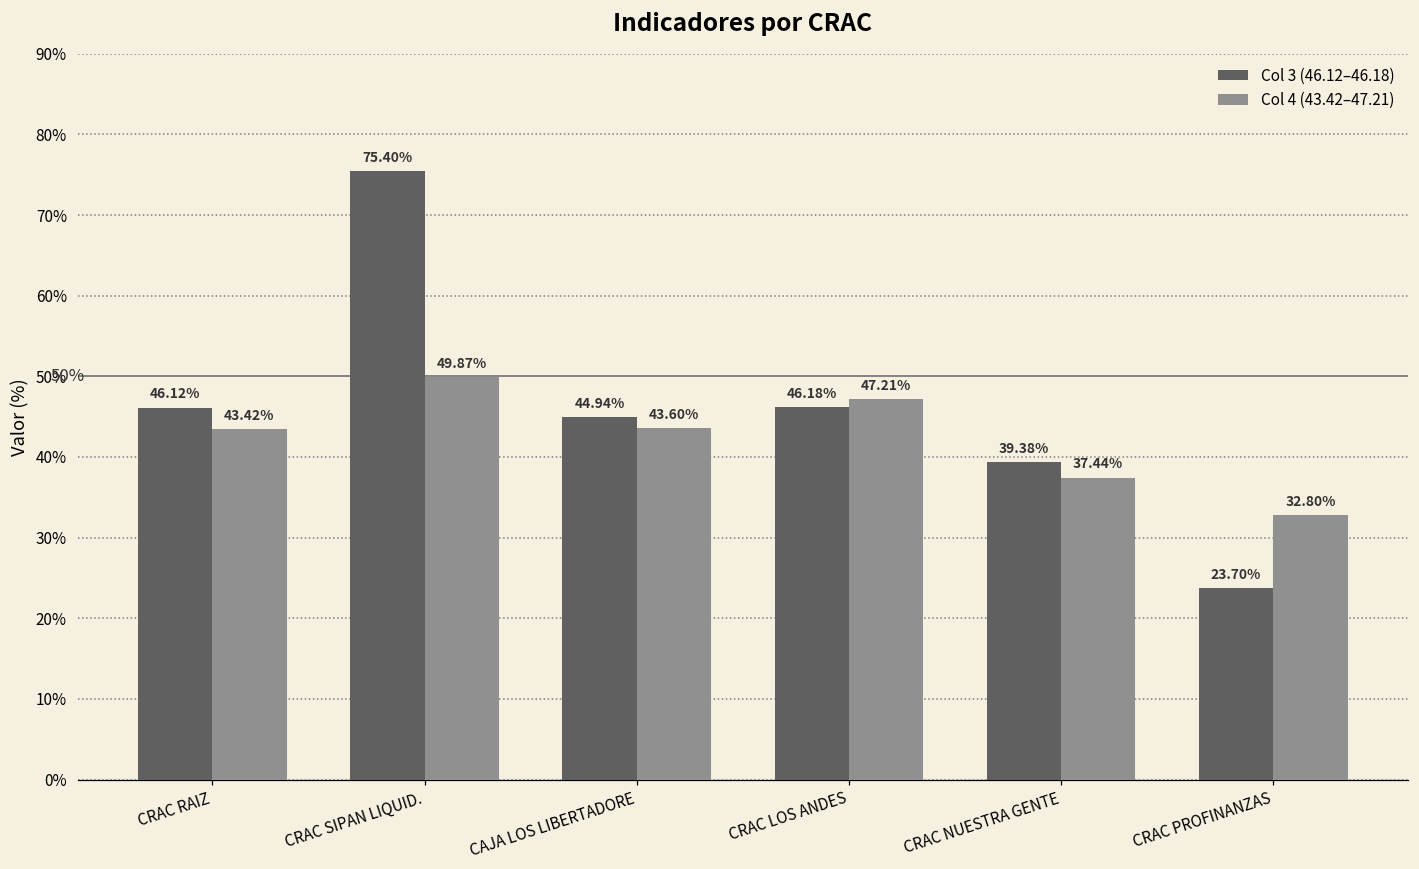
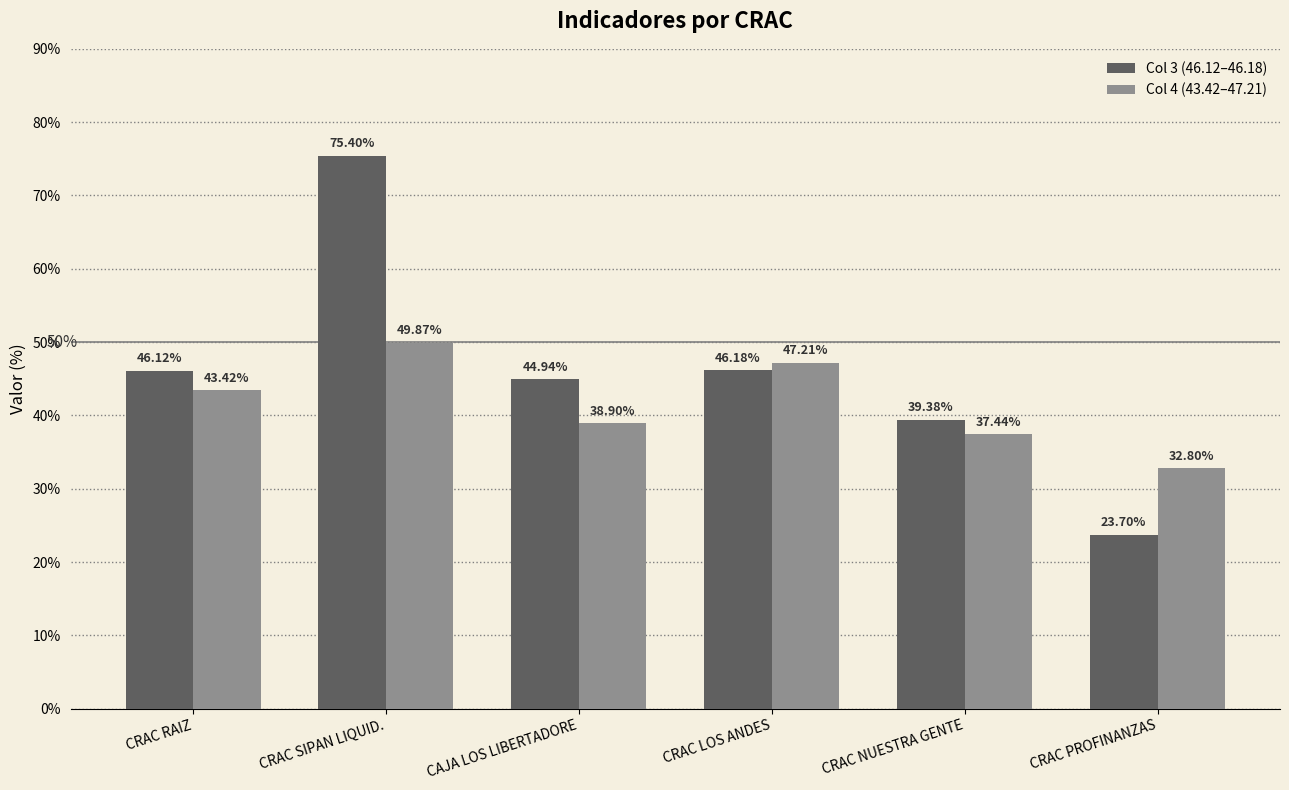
Col 4 (43.42–47.21), CAJA LOS LIBERTADORE: 43.60% -> 38.90%
